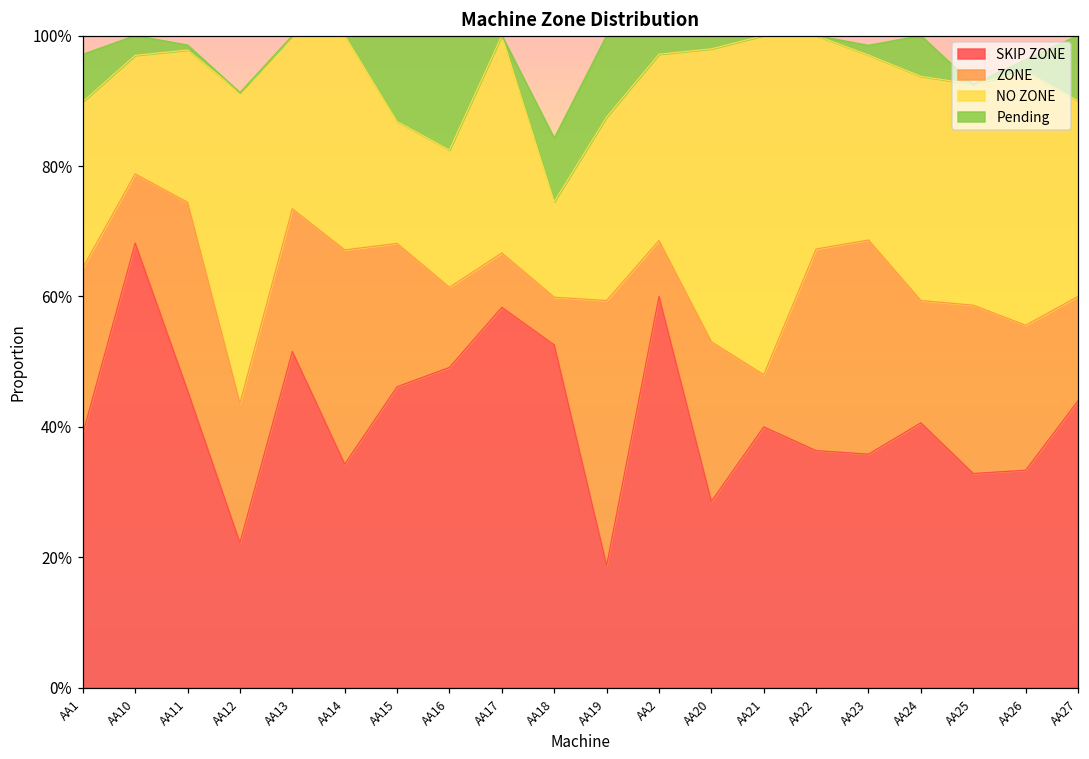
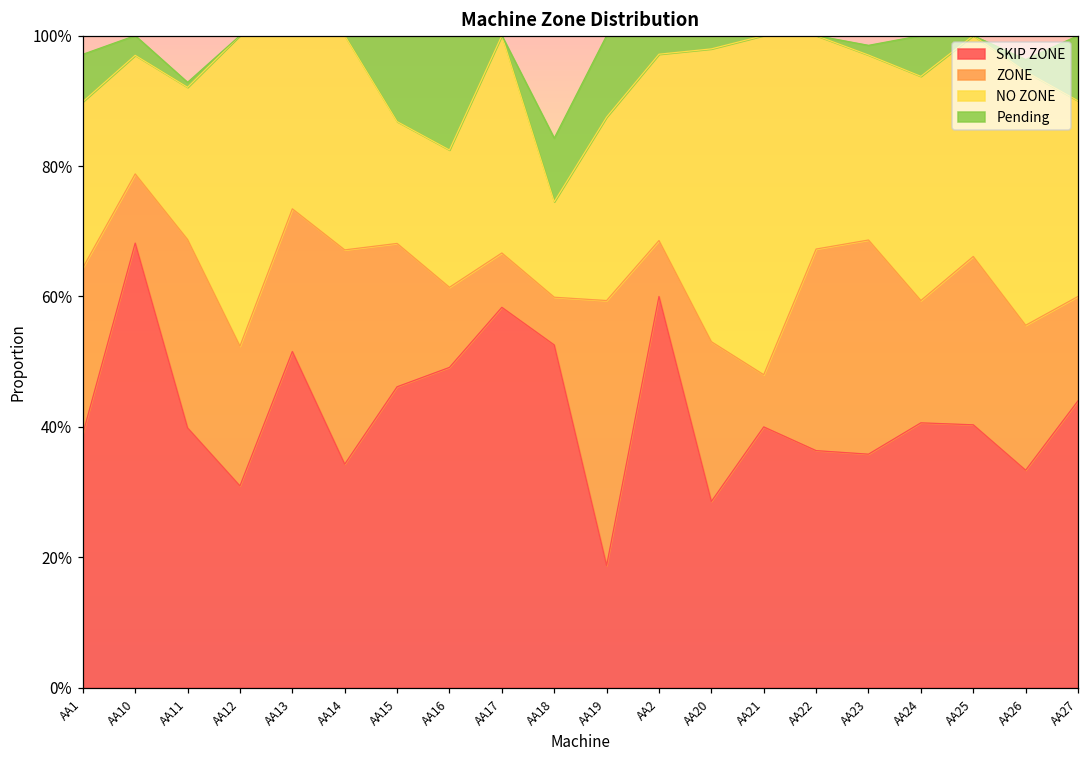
SKIP ZONE, AA11: 46% -> 40%
SKIP ZONE, AA12: 22% -> 31%
SKIP ZONE, AA25: 33% -> 40%
